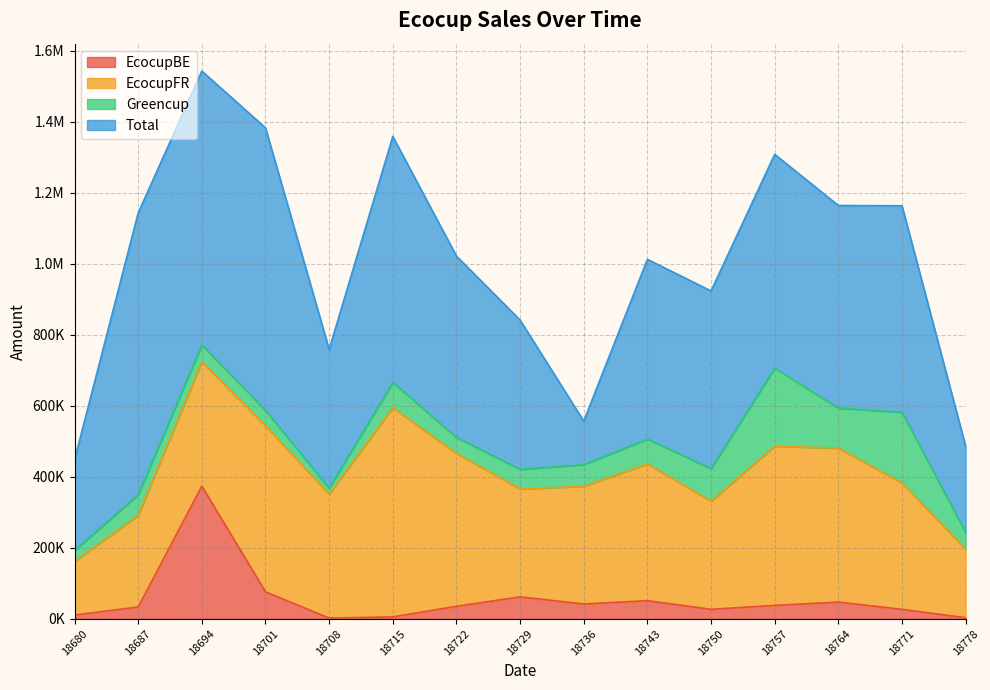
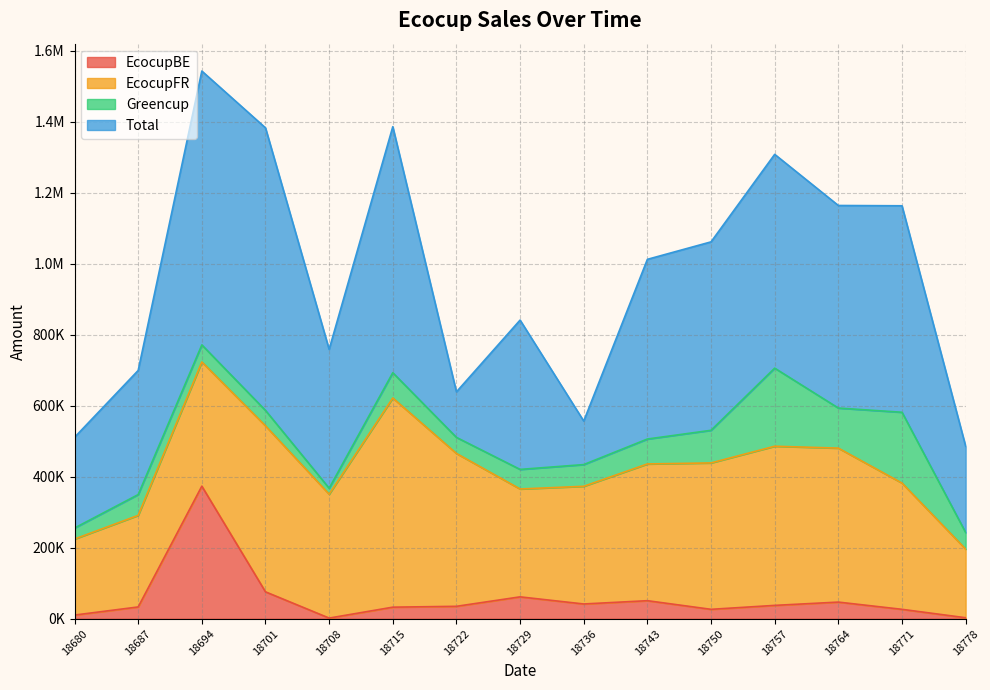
EcocupFR, 18680: 150000 -> 210000
Total, 18687: 790000 -> 350000
EcocupBE, 18715: 10000 -> 30000
Total, 18722: 510000 -> 130000
EcocupFR, 18750: 300000 -> 410000
Total, 18750: 500000 -> 530000
